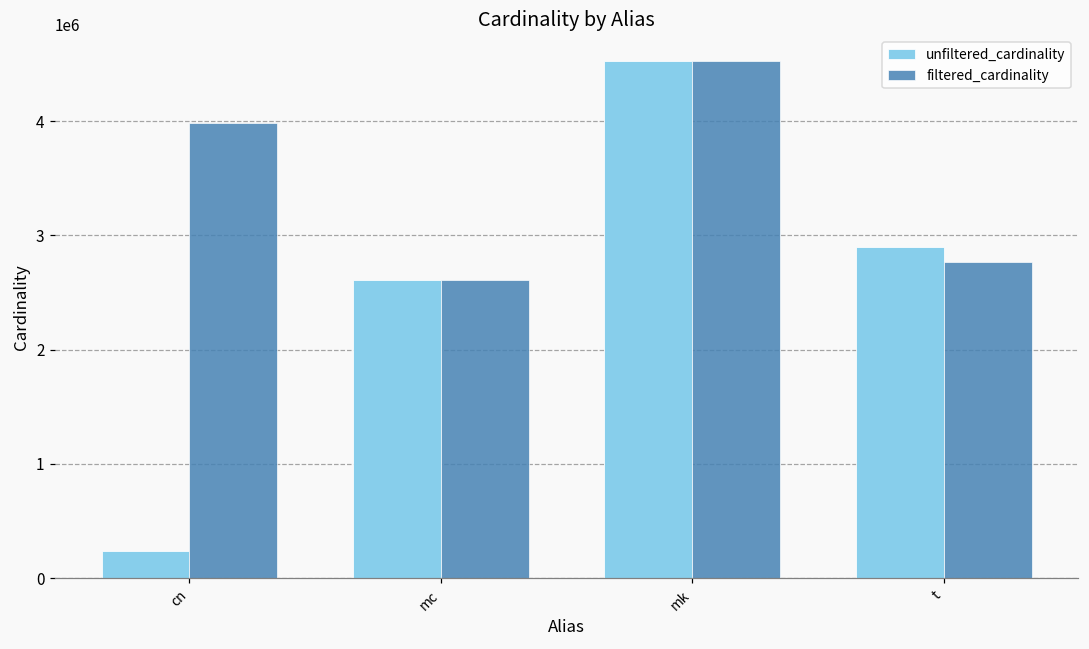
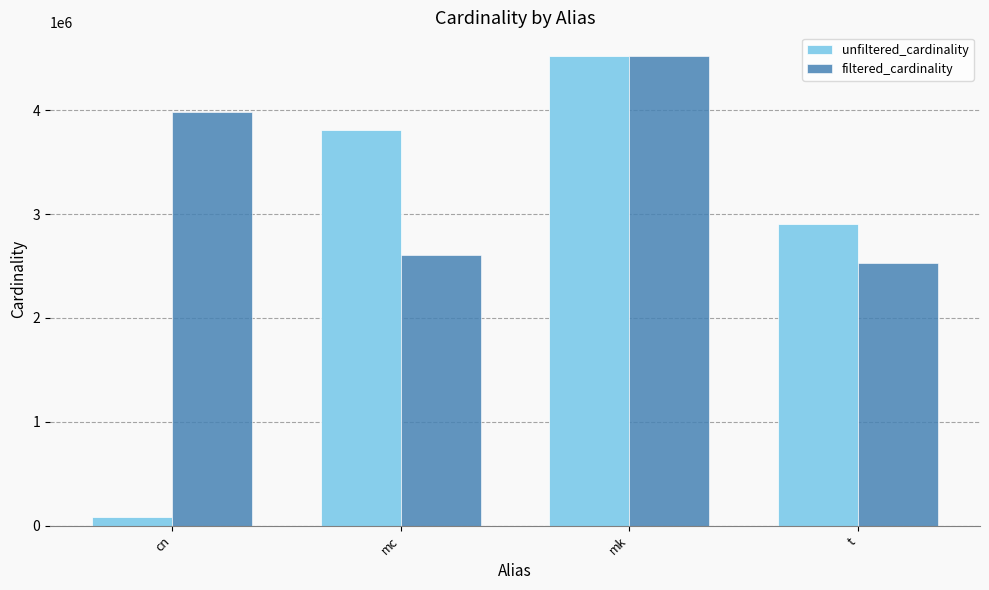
unfiltered_cardinality, cn: 230000 -> 80000
unfiltered_cardinality, mc: 2610000 -> 3810000
filtered_cardinality, t: 2770000 -> 2530000
